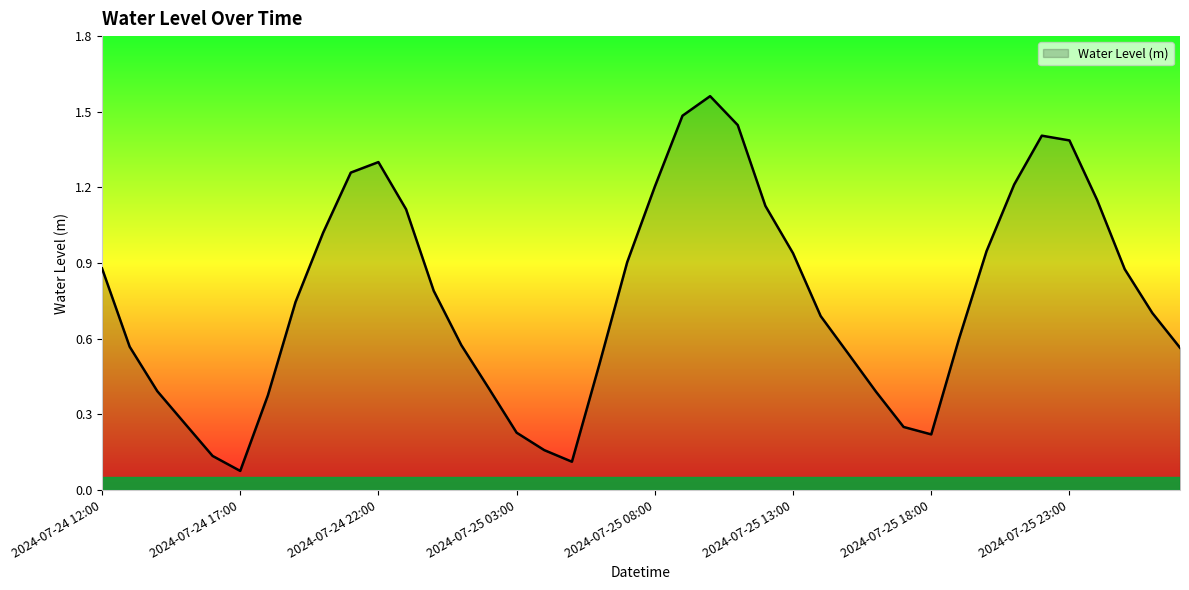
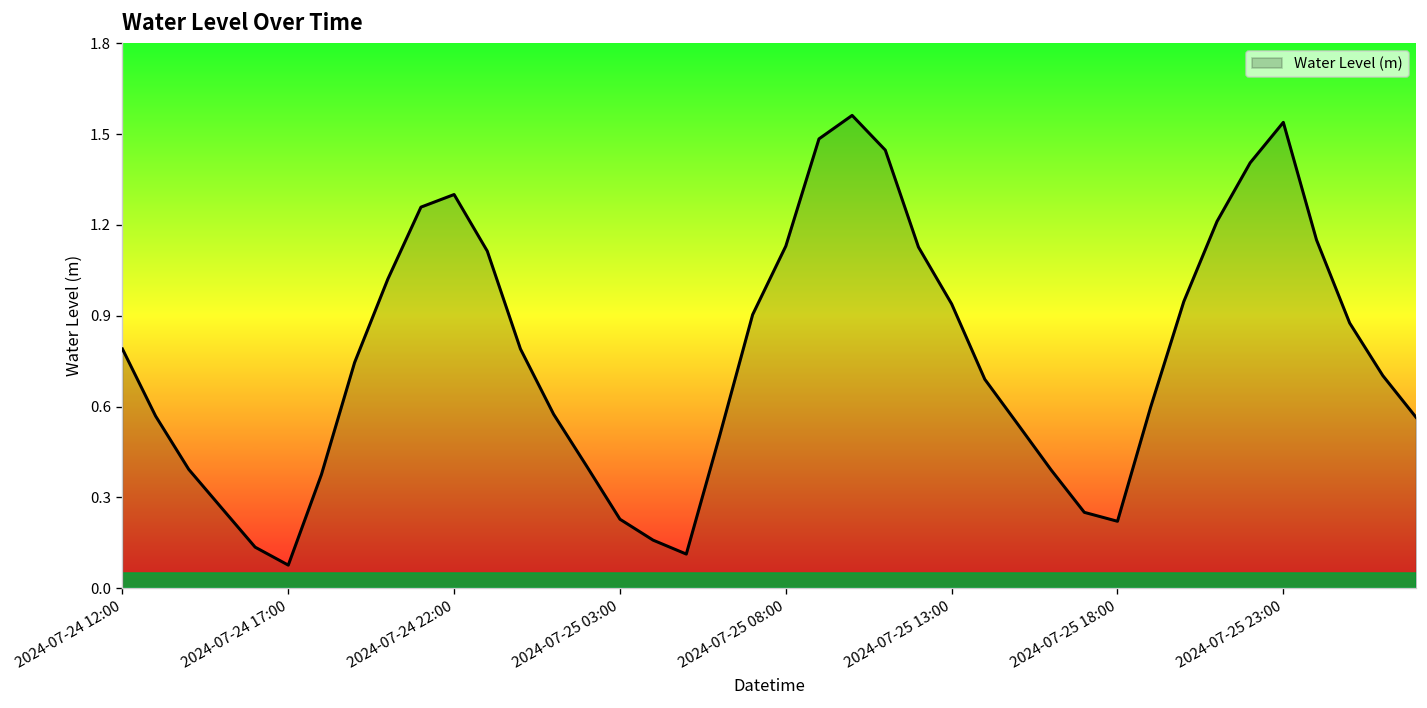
2024-07-24 12:00: 0.88 -> 0.79
2024-07-25 08:00: 1.20 -> 1.13
2024-07-25 23:00: 1.39 -> 1.54
